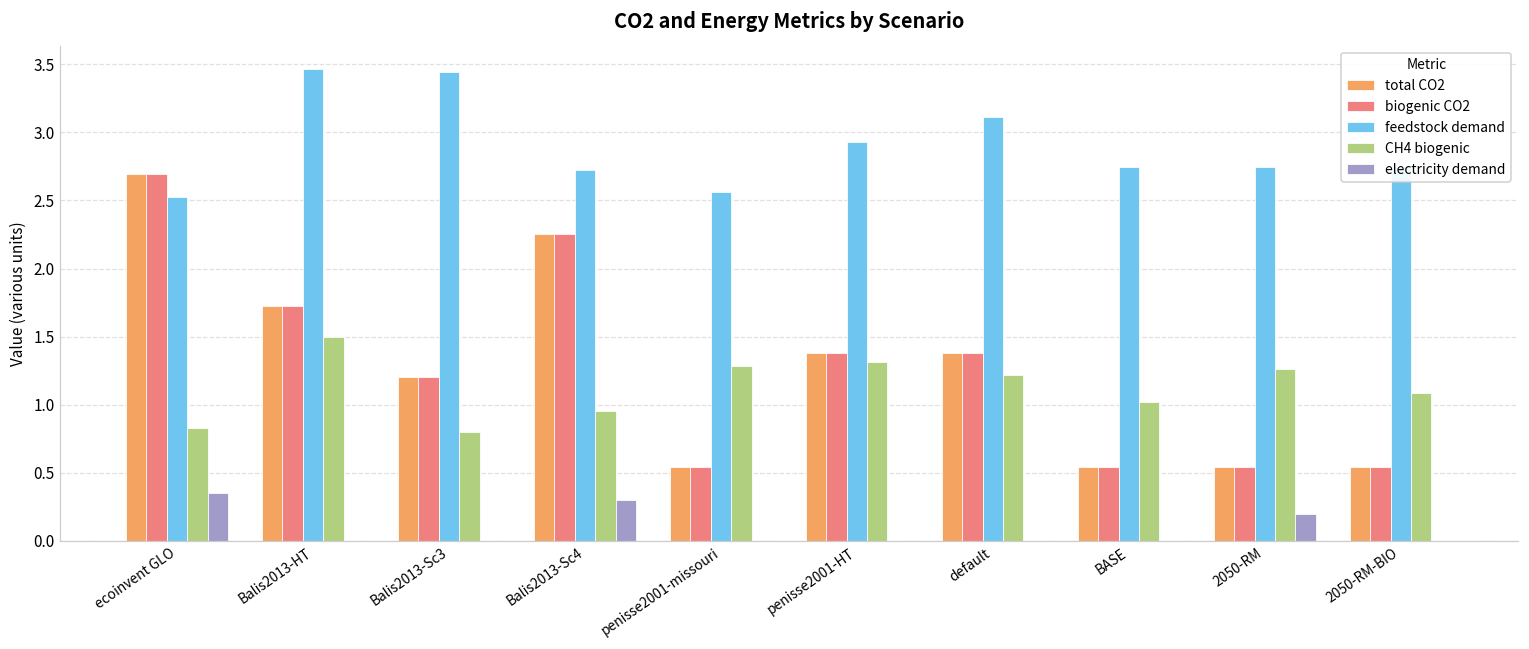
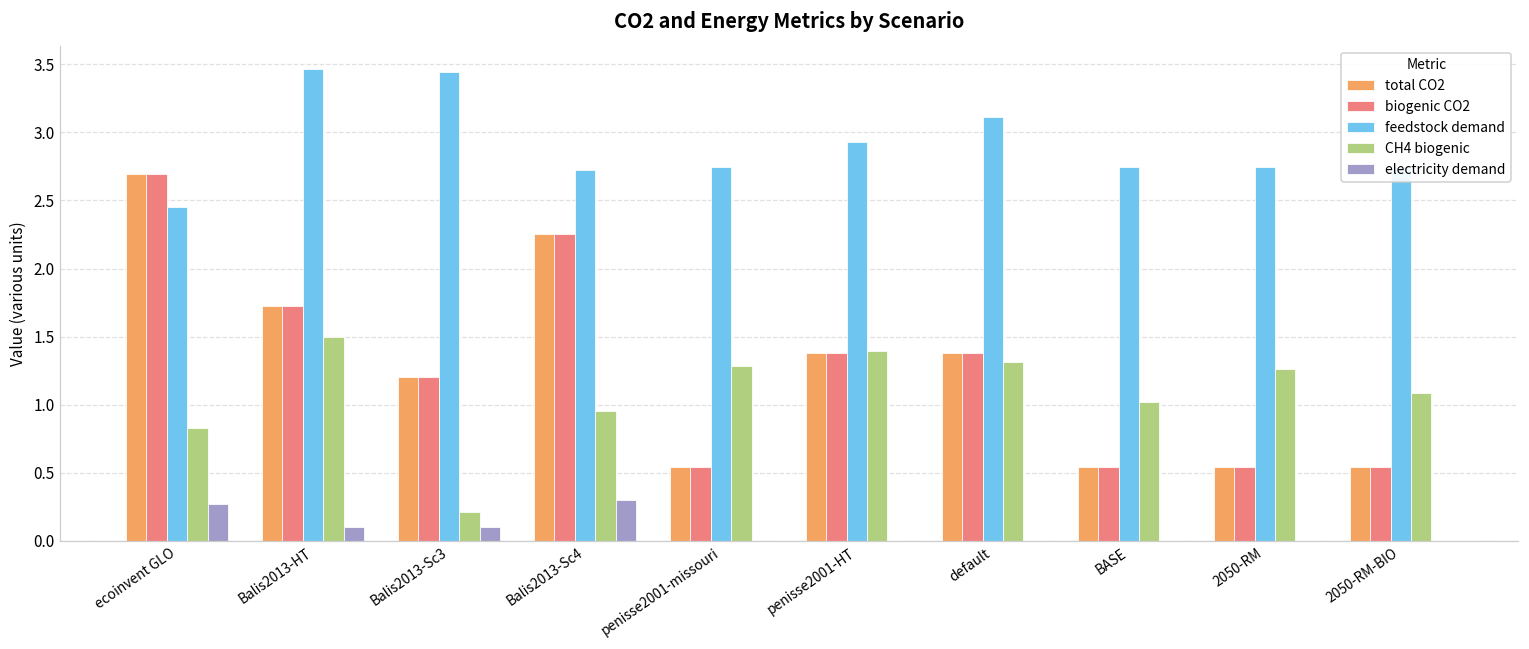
feedstock demand, ecoinvent GLO: 2.52 -> 2.46
electricity demand, ecoinvent GLO: 0.35 -> 0.27
electricity demand, Balis2013-HT: 0.0 -> 0.1
CH4 biogenic, Balis2013-Sc3: 0.80 -> 0.21
electricity demand, Balis2013-Sc3: 0.0 -> 0.1
feedstock demand, penisse2001-missouri: 2.56 -> 2.75
CH4 biogenic, penisse2001-HT: 1.32 -> 1.40
CH4 biogenic, default: 1.22 -> 1.32
electricity demand, 2050-RM: 0.2 -> 0.0
